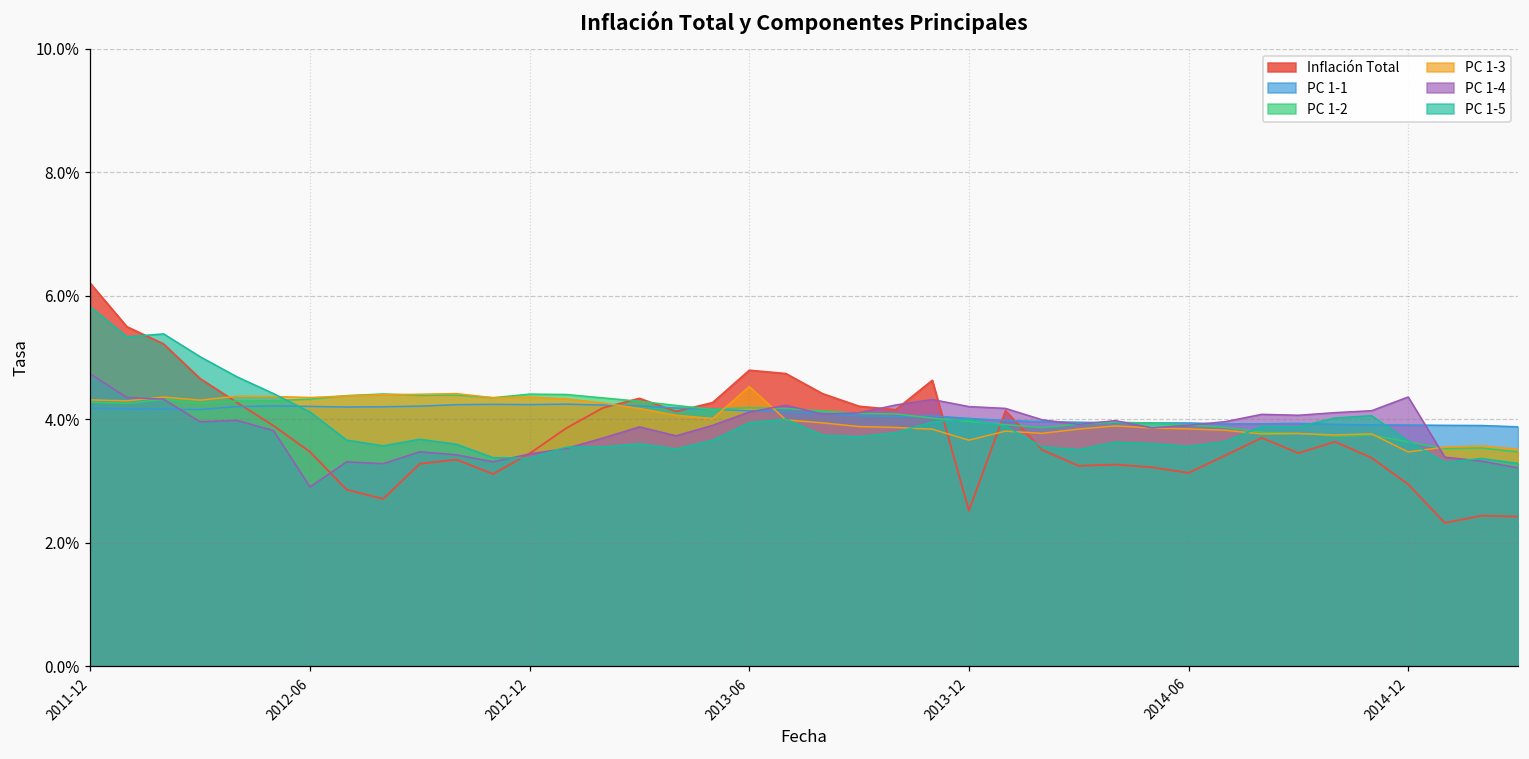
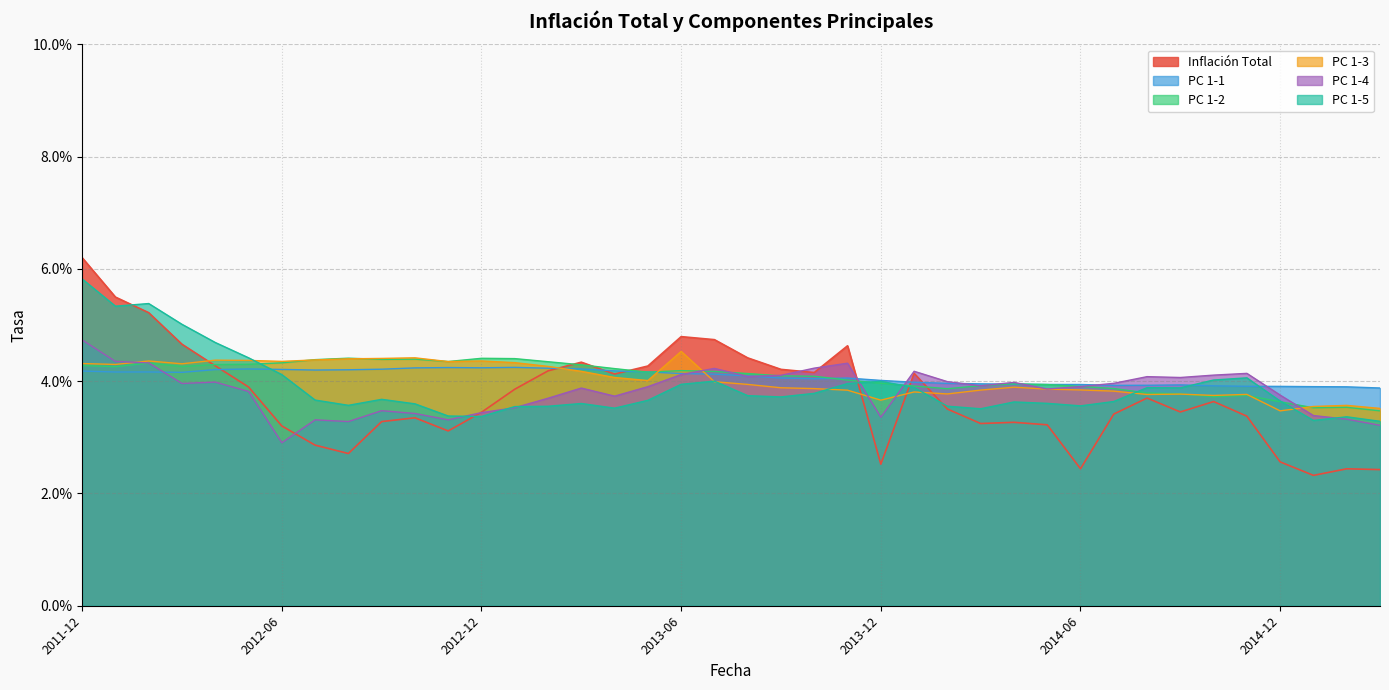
Inflación Total, 2012-06: 3.5% -> 3.2%
PC 1-4, 2013-12: 4.2% -> 3.4%
Inflación Total, 2014-06: 3.1% -> 2.4%
Inflación Total, 2014-12: 2.9% -> 2.6%
PC 1-4, 2014-12: 4.4% -> 3.8%
